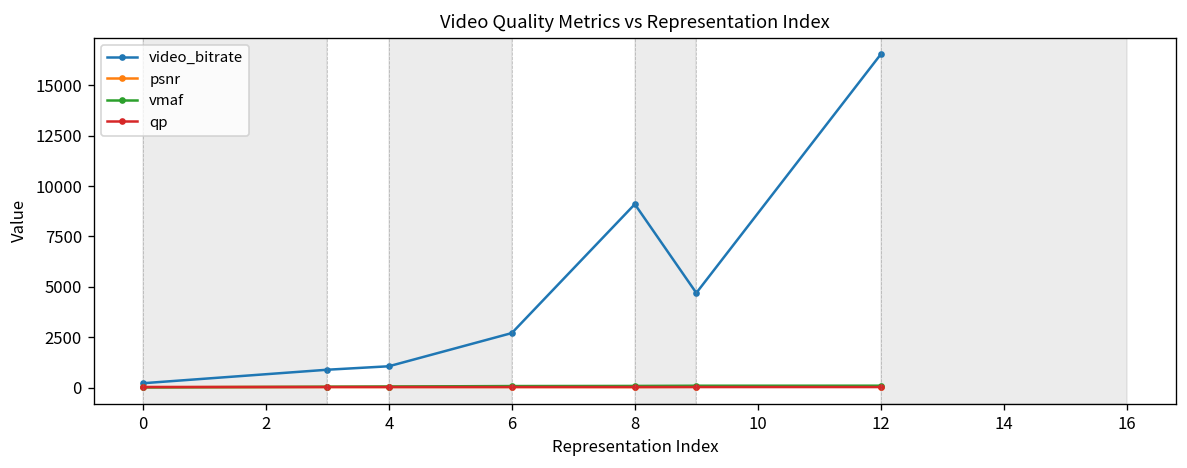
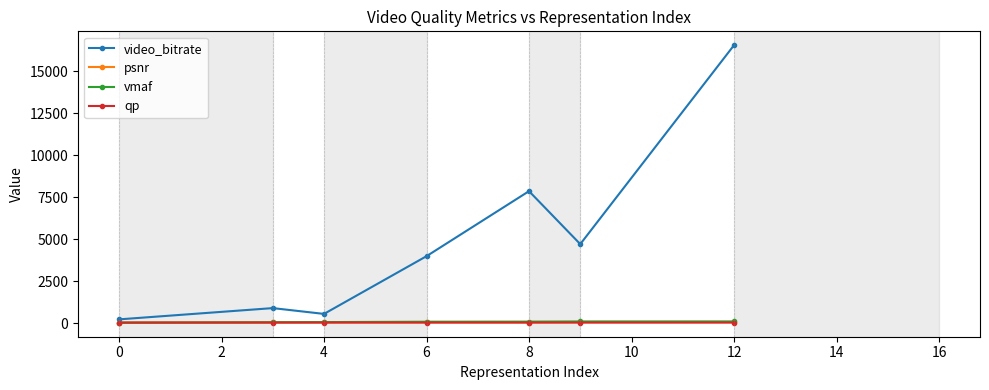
video_bitrate, 4: 1100 -> 500
video_bitrate, 6: 2700 -> 4000
video_bitrate, 8: 9100 -> 7900
